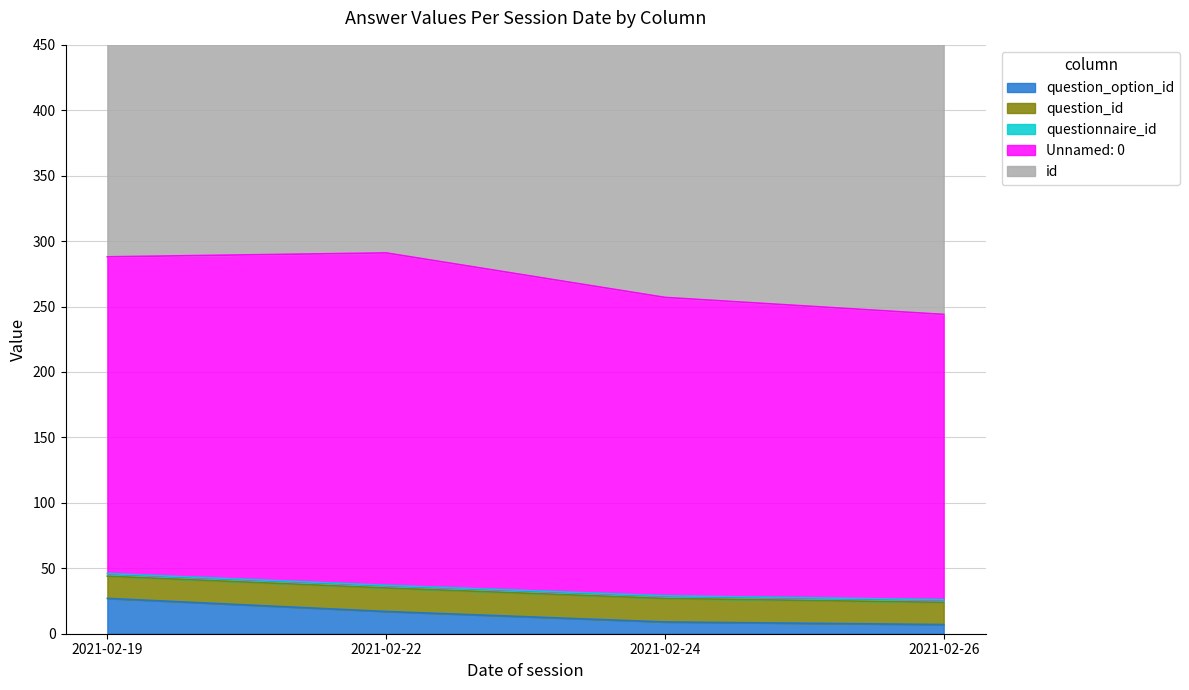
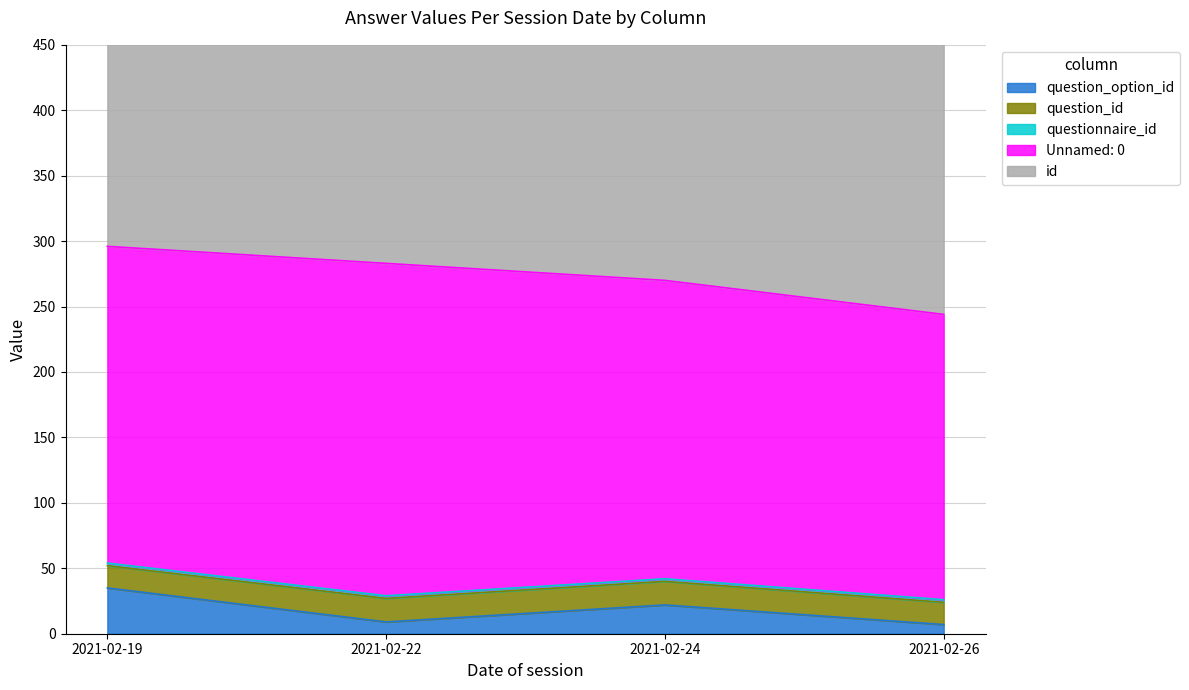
question_option_id, 2021-02-19: 27 -> 35
question_option_id, 2021-02-22: 17 -> 9
question_option_id, 2021-02-24: 9 -> 22
